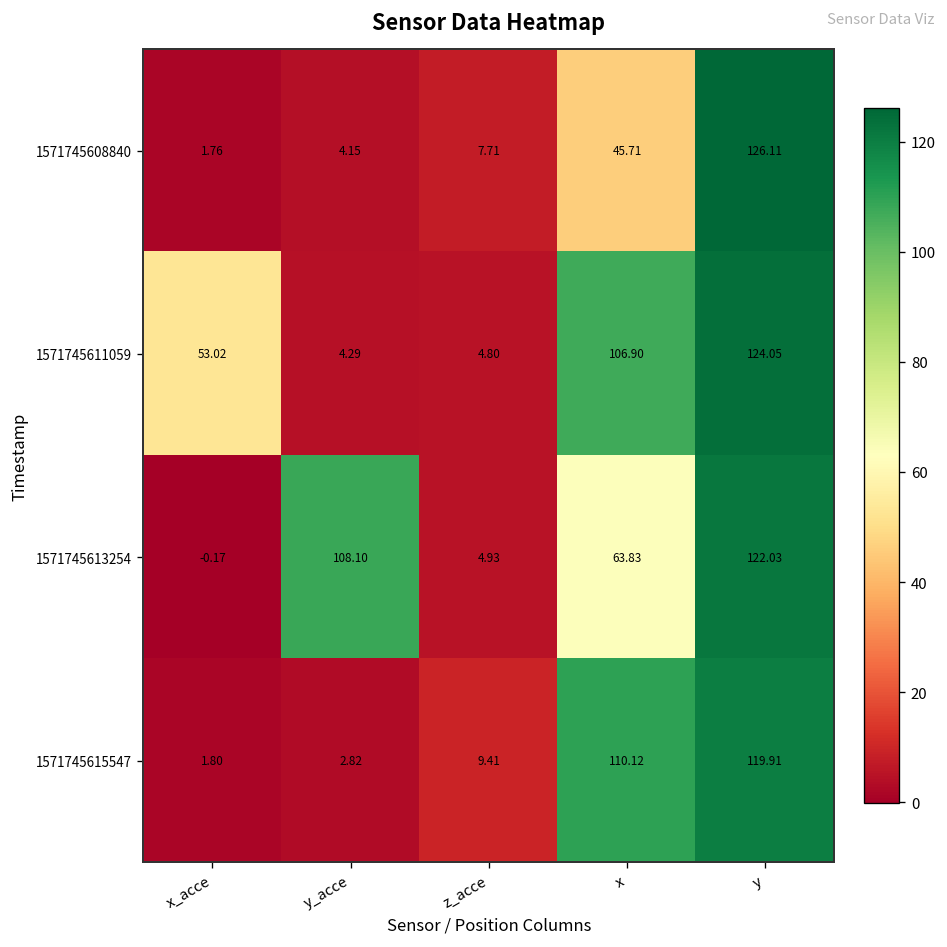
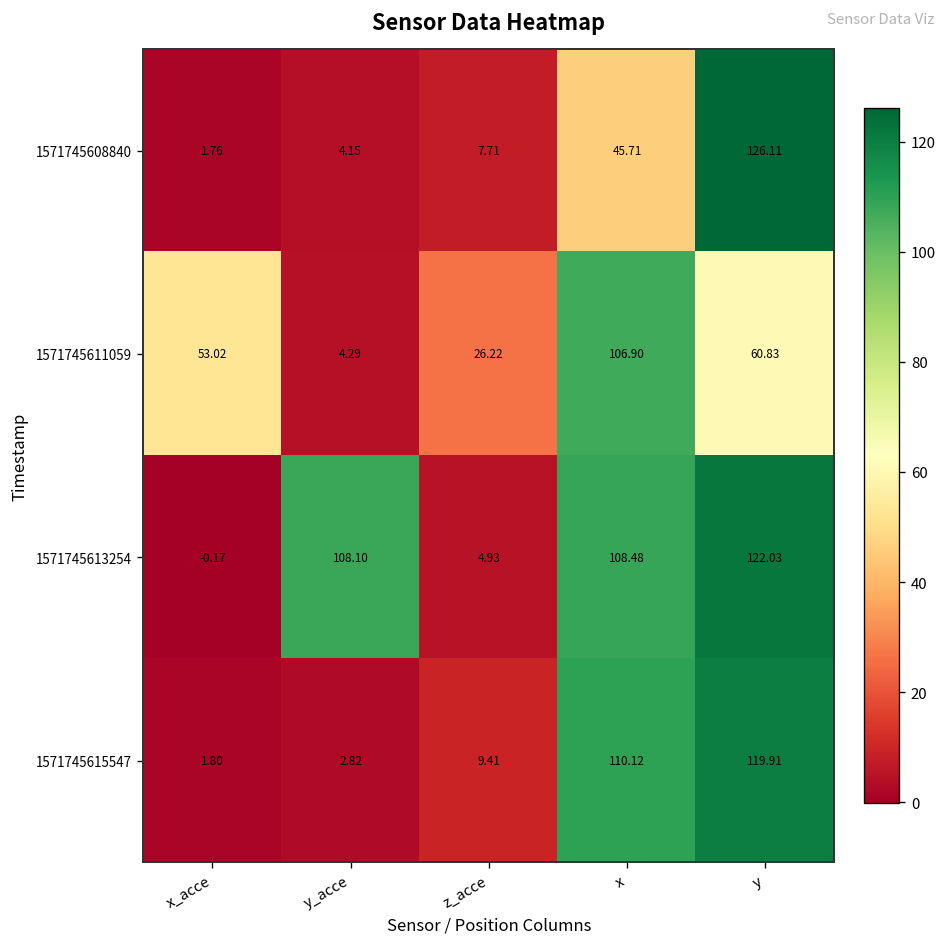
1571745611059, z_acce: 4.80 -> 26.22
1571745611059, y: 124.05 -> 60.83
1571745613254, x: 63.83 -> 108.48
